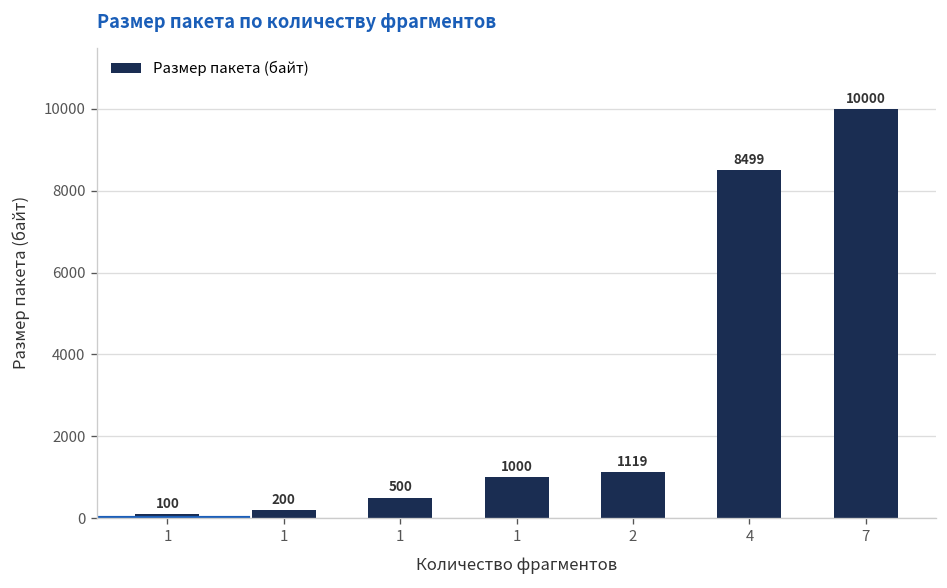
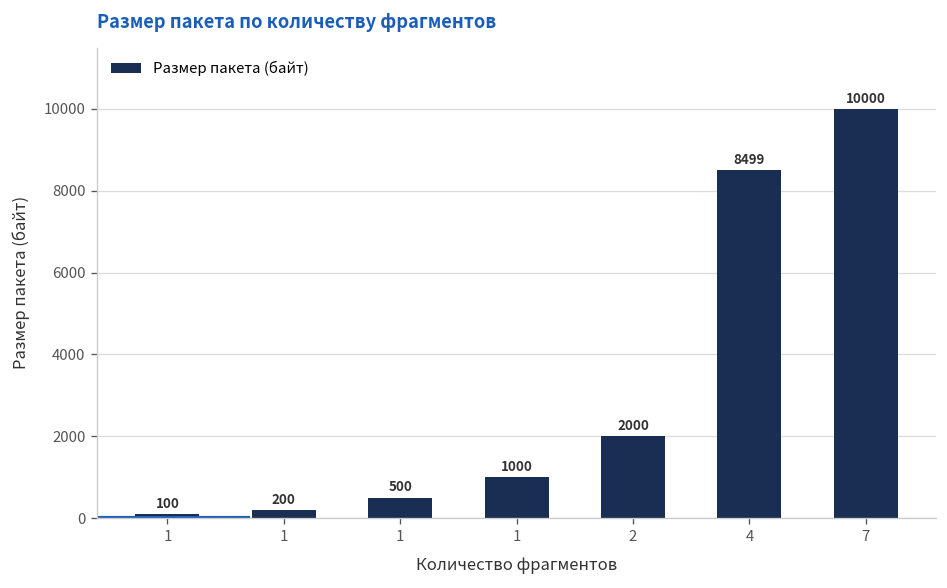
2: 1119 -> 2000
